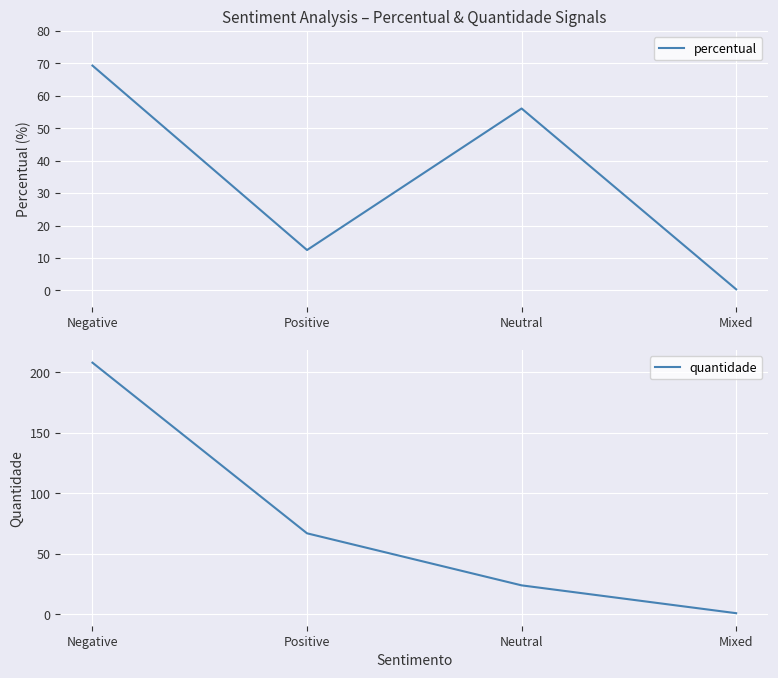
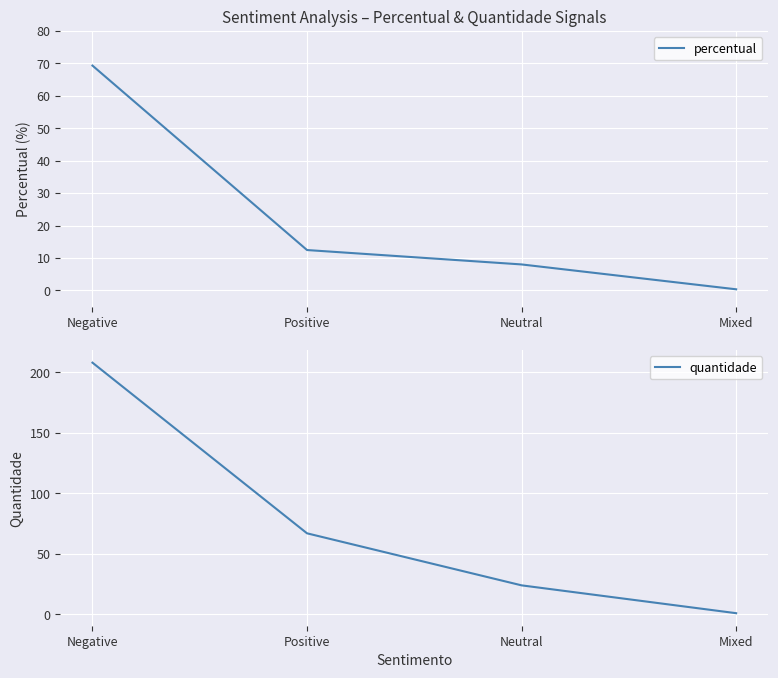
Sentiment Analysis – Percentual & Quantidade Signals, Neutral: 56 -> 8
